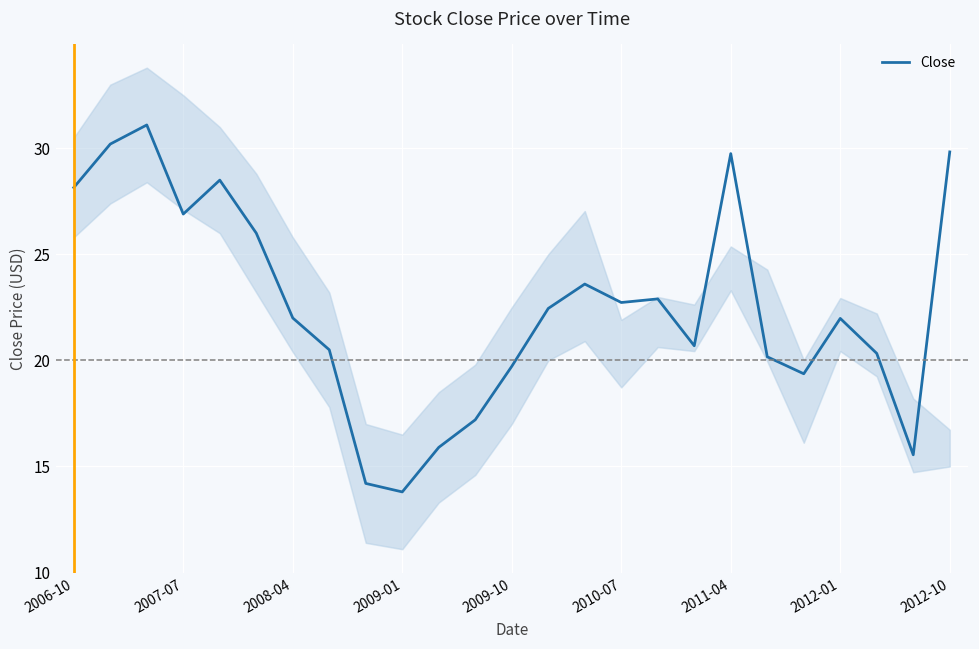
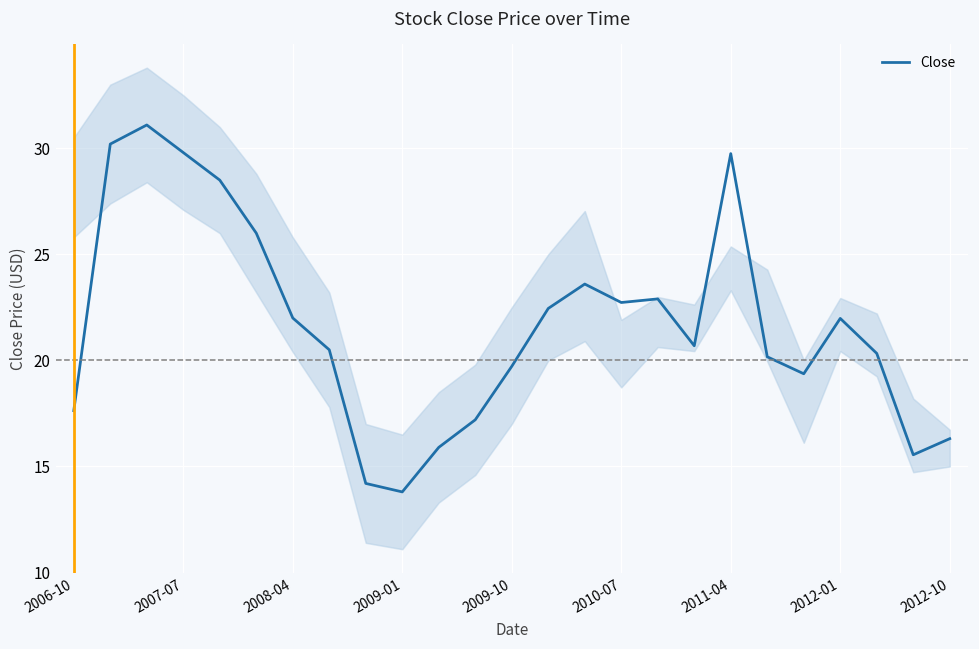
Close, 2006-10: 28.2 -> 17.6
Close, 2007-07: 26.9 -> 29.8
Close, 2012-10: 29.8 -> 16.3
